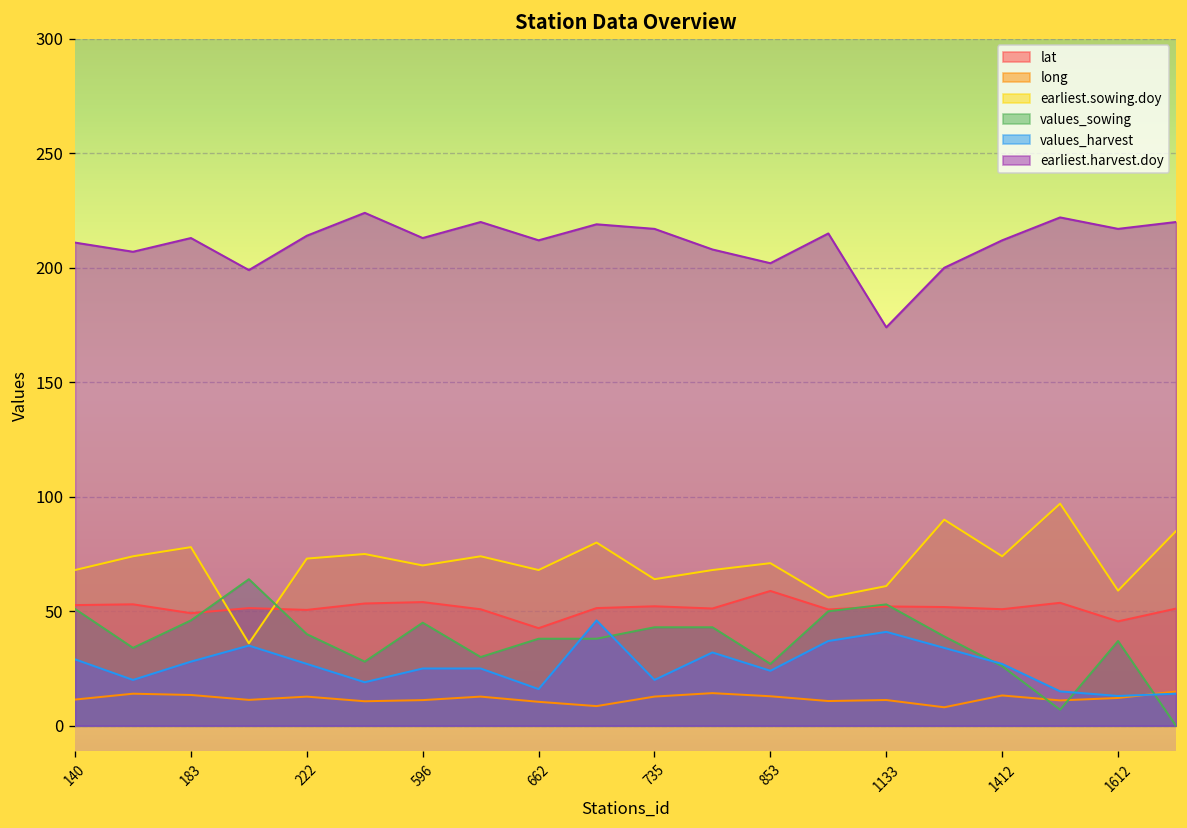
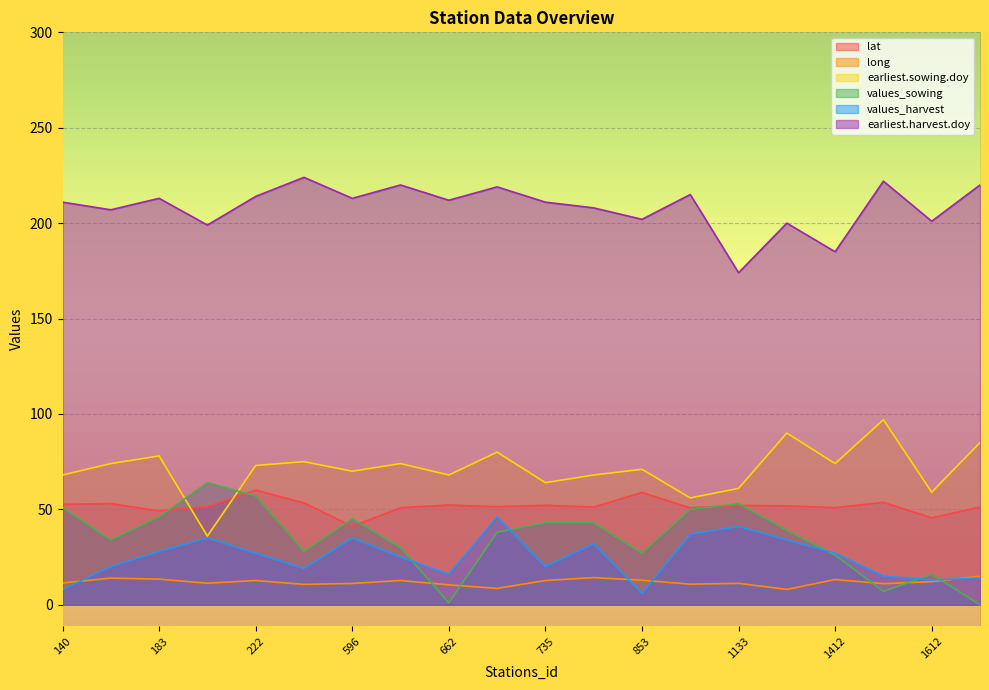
values_harvest, 140: 29 -> 8
lat, 222: 51 -> 60
values_sowing, 222: 40 -> 57
lat, 596: 54 -> 41
values_harvest, 596: 25 -> 35
lat, 662: 43 -> 52
values_sowing, 662: 38 -> 1
earliest.harvest.doy, 735: 217 -> 211
values_harvest, 853: 24 -> 6
earliest.harvest.doy, 1412: 212 -> 185
values_sowing, 1612: 37 -> 16
earliest.harvest.doy, 1612: 217 -> 201
